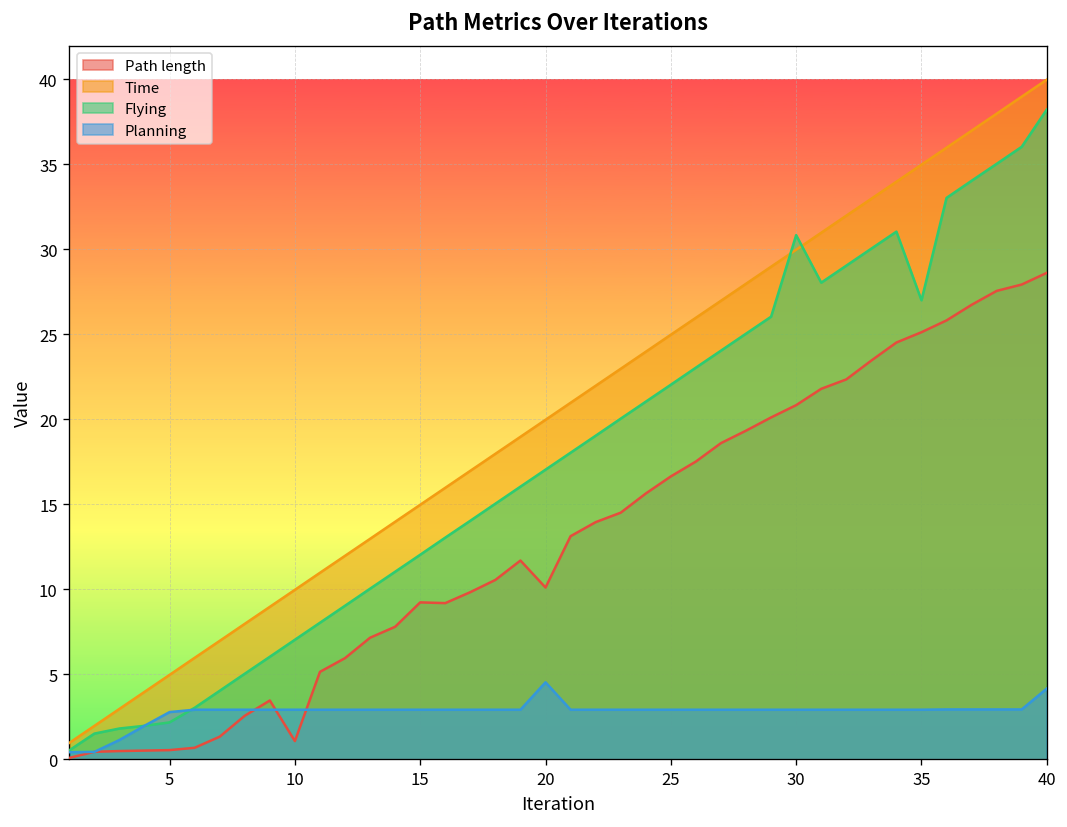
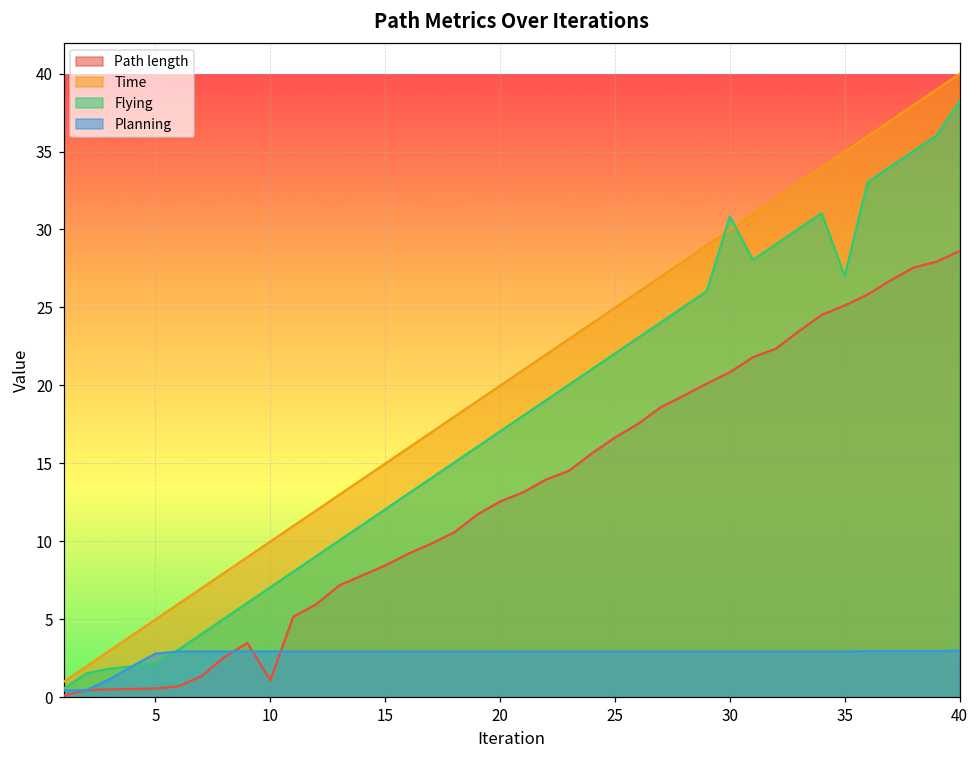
Path length, 15: 9.2 -> 8.4
Path length, 20: 10.1 -> 12.5
Planning, 20: 4.5 -> 2.9
Planning, 40: 4.2 -> 3.0
